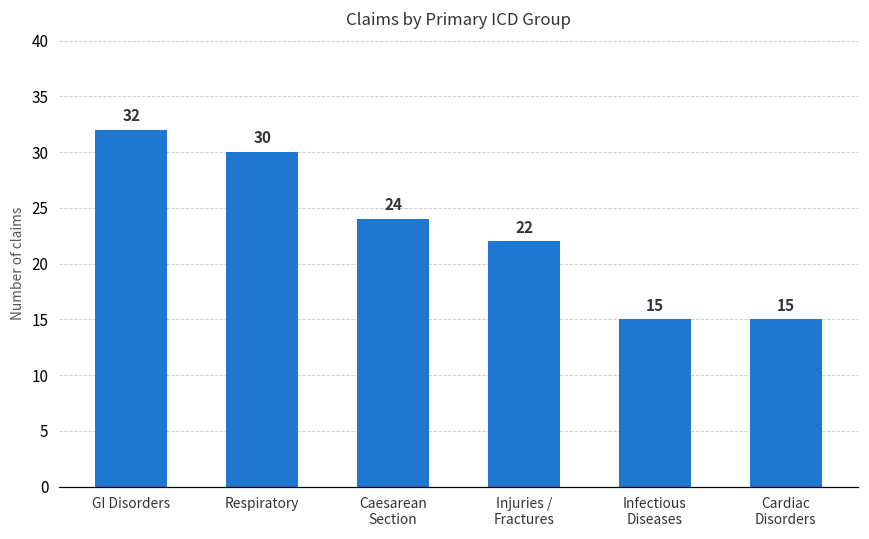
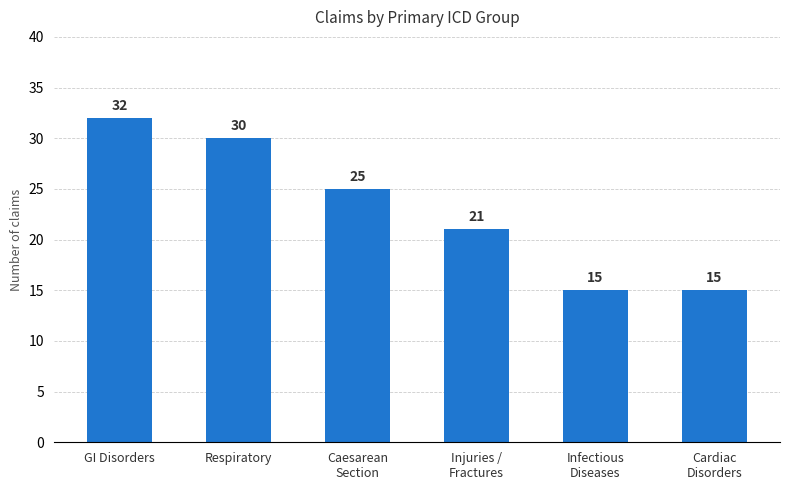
Caesarean Section: 24 -> 25
Injuries / Fractures: 22 -> 21
